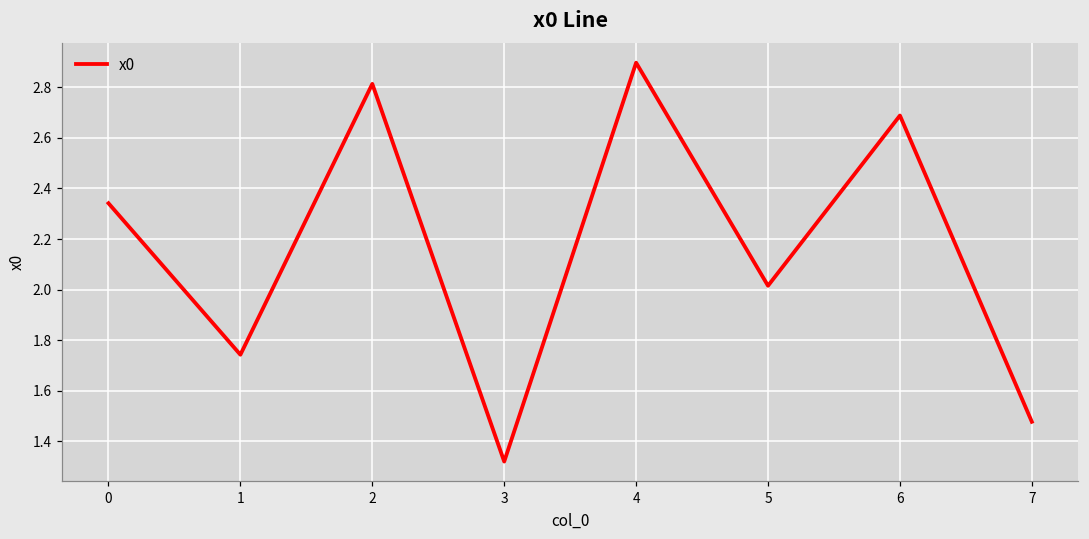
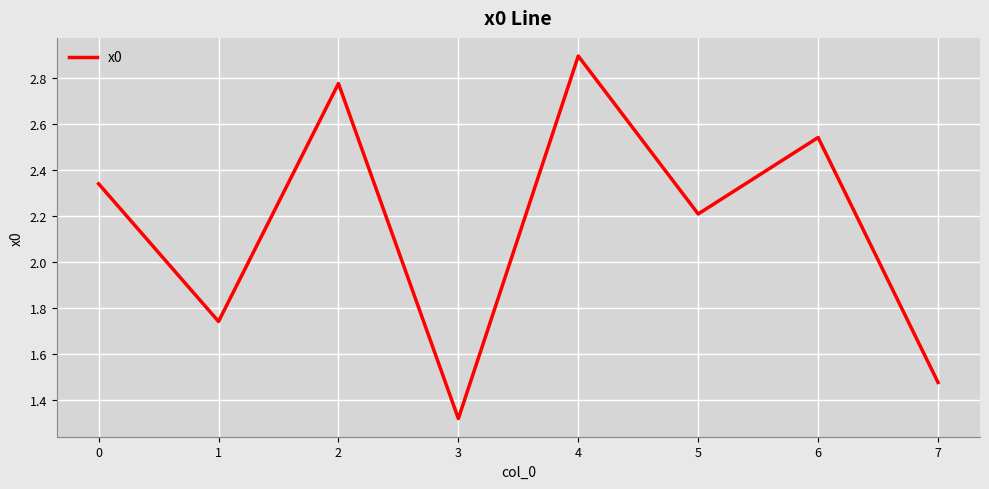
2: 2.81 -> 2.78
5: 2.02 -> 2.21
6: 2.69 -> 2.54
